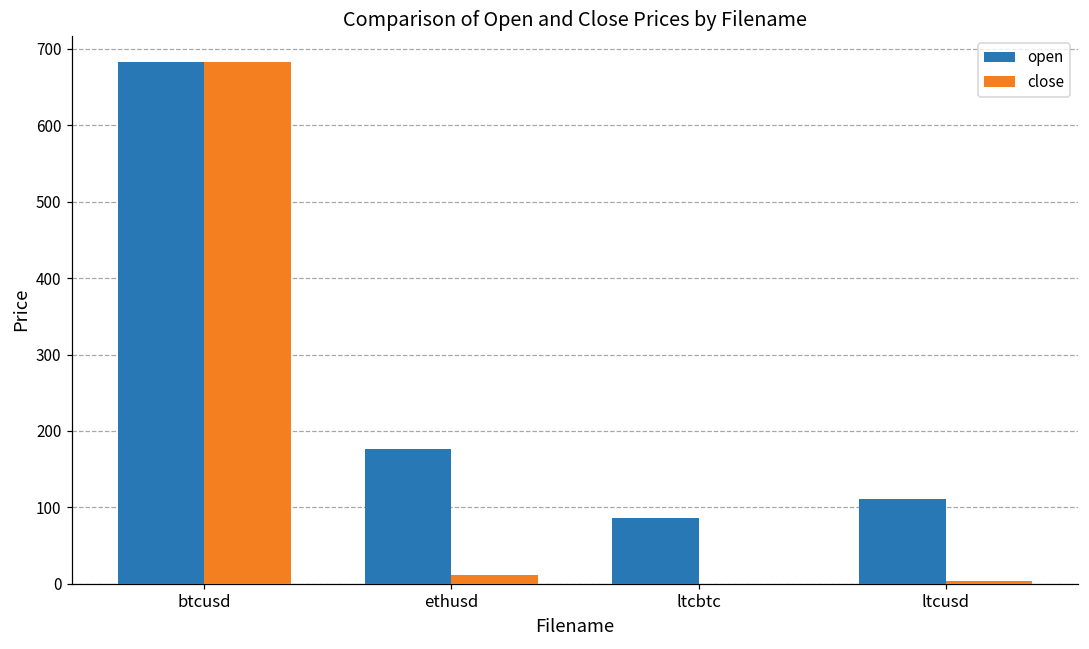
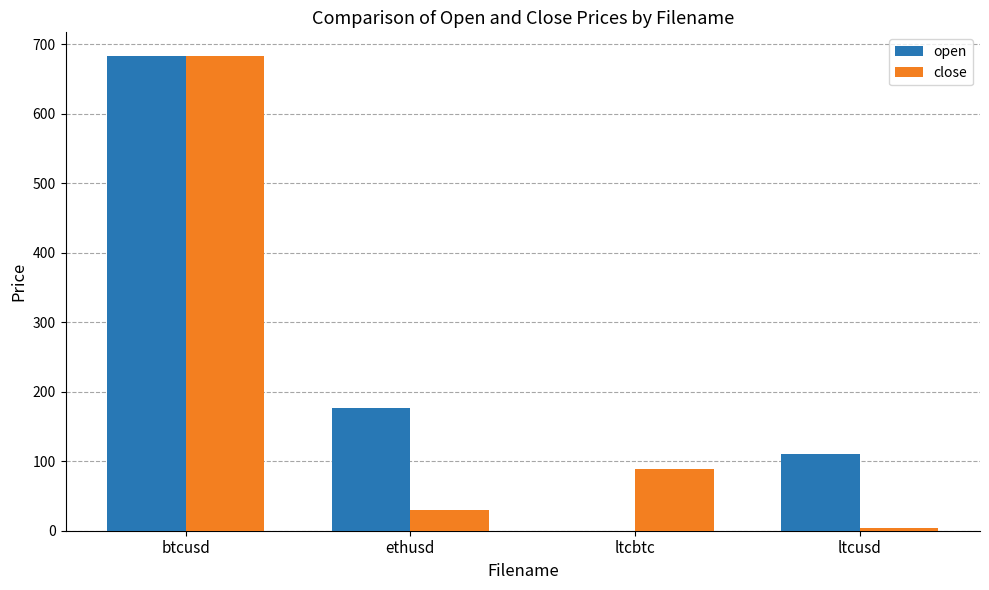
close, ethusd: 10 -> 30
open, ltcbtc: 90 -> 0
close, ltcbtc: 0 -> 90
